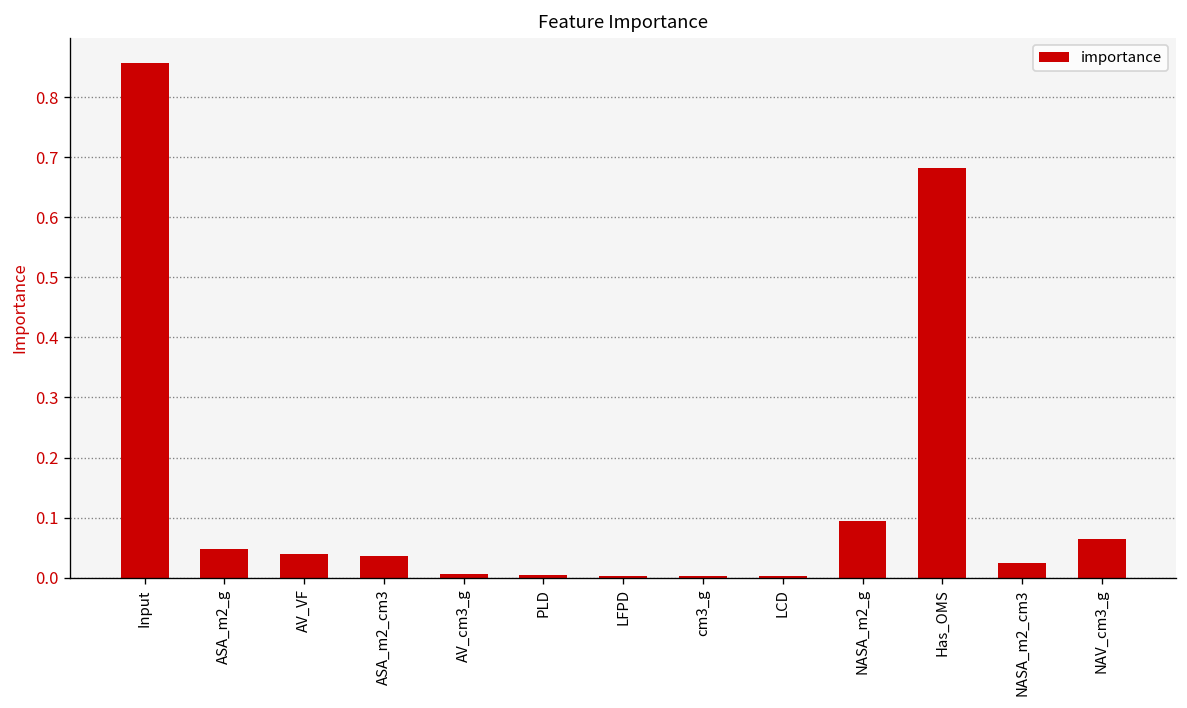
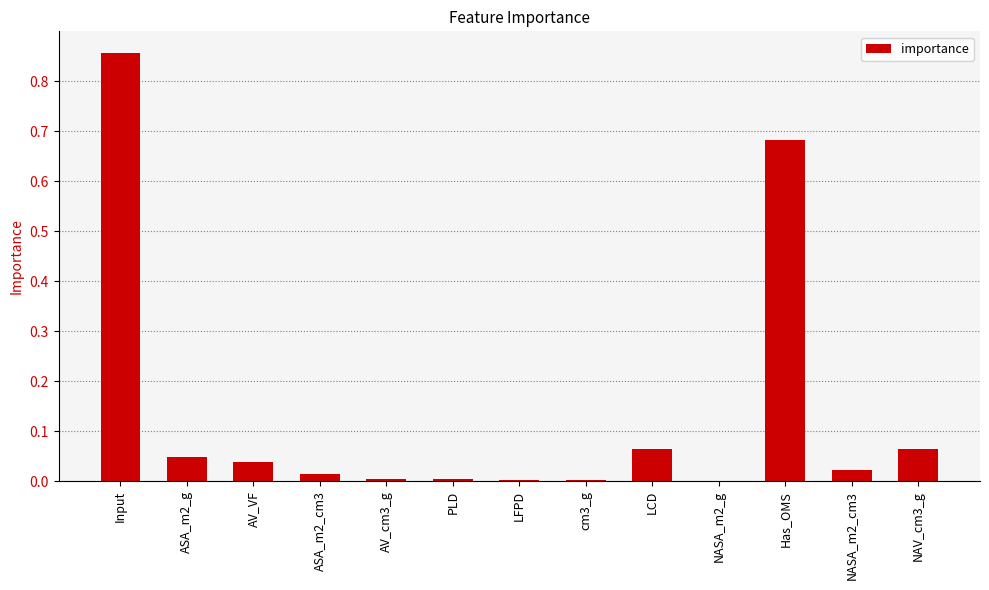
ASA_m2_cm3: 0.04 -> 0.01
LCD: 0.00 -> 0.06
NASA_m2_g: 0.09 -> 0.00
